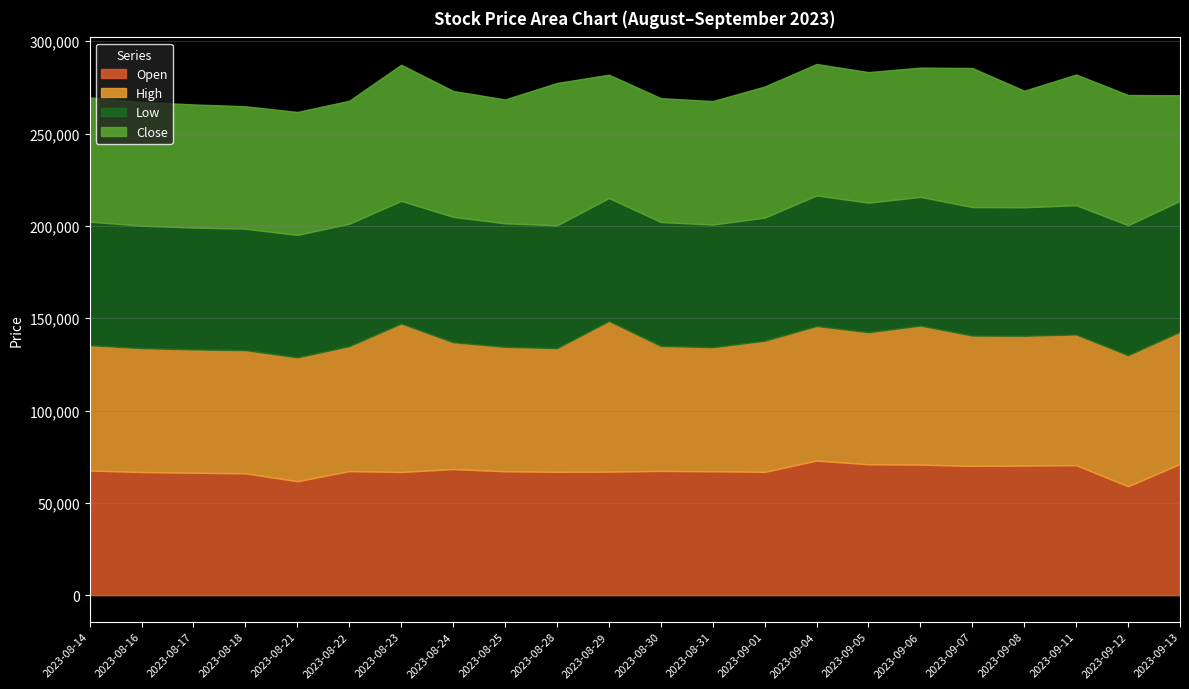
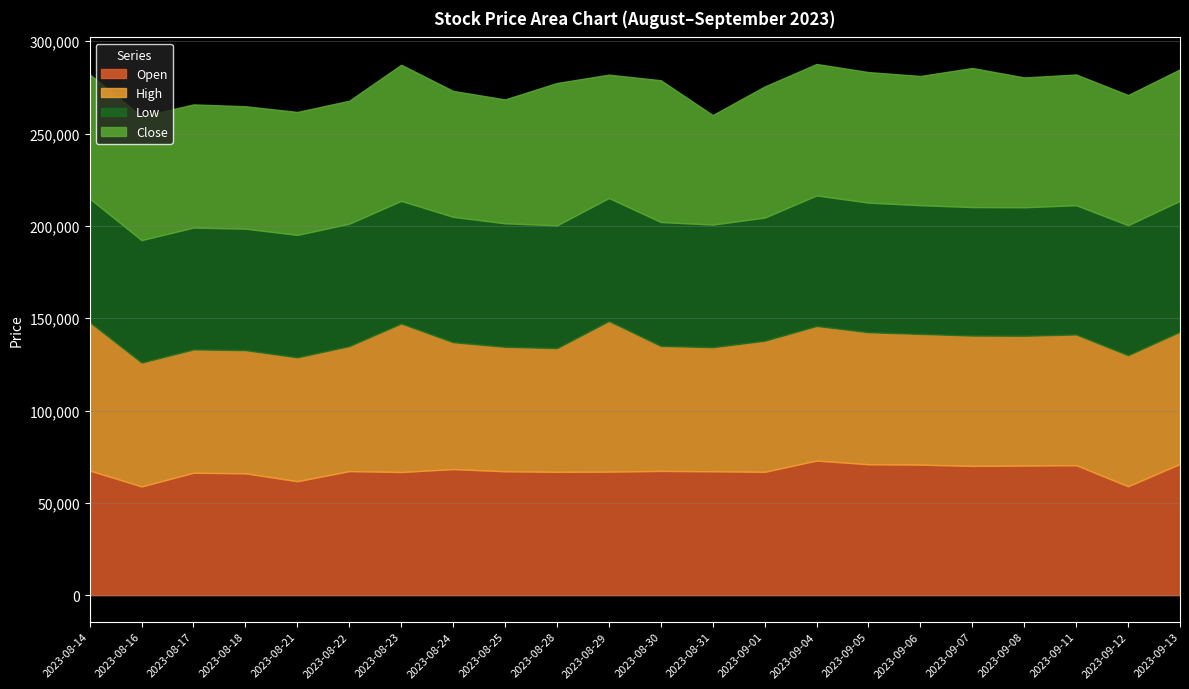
High, 2023-08-14: 68,000 -> 80,000
Open, 2023-08-16: 67,000 -> 59,000
Close, 2023-08-30: 67,000 -> 77,000
Close, 2023-08-31: 67,000 -> 59,000
High, 2023-09-06: 75,000 -> 71,000
Close, 2023-09-08: 63,000 -> 70,000
Close, 2023-09-13: 57,000 -> 71,000
